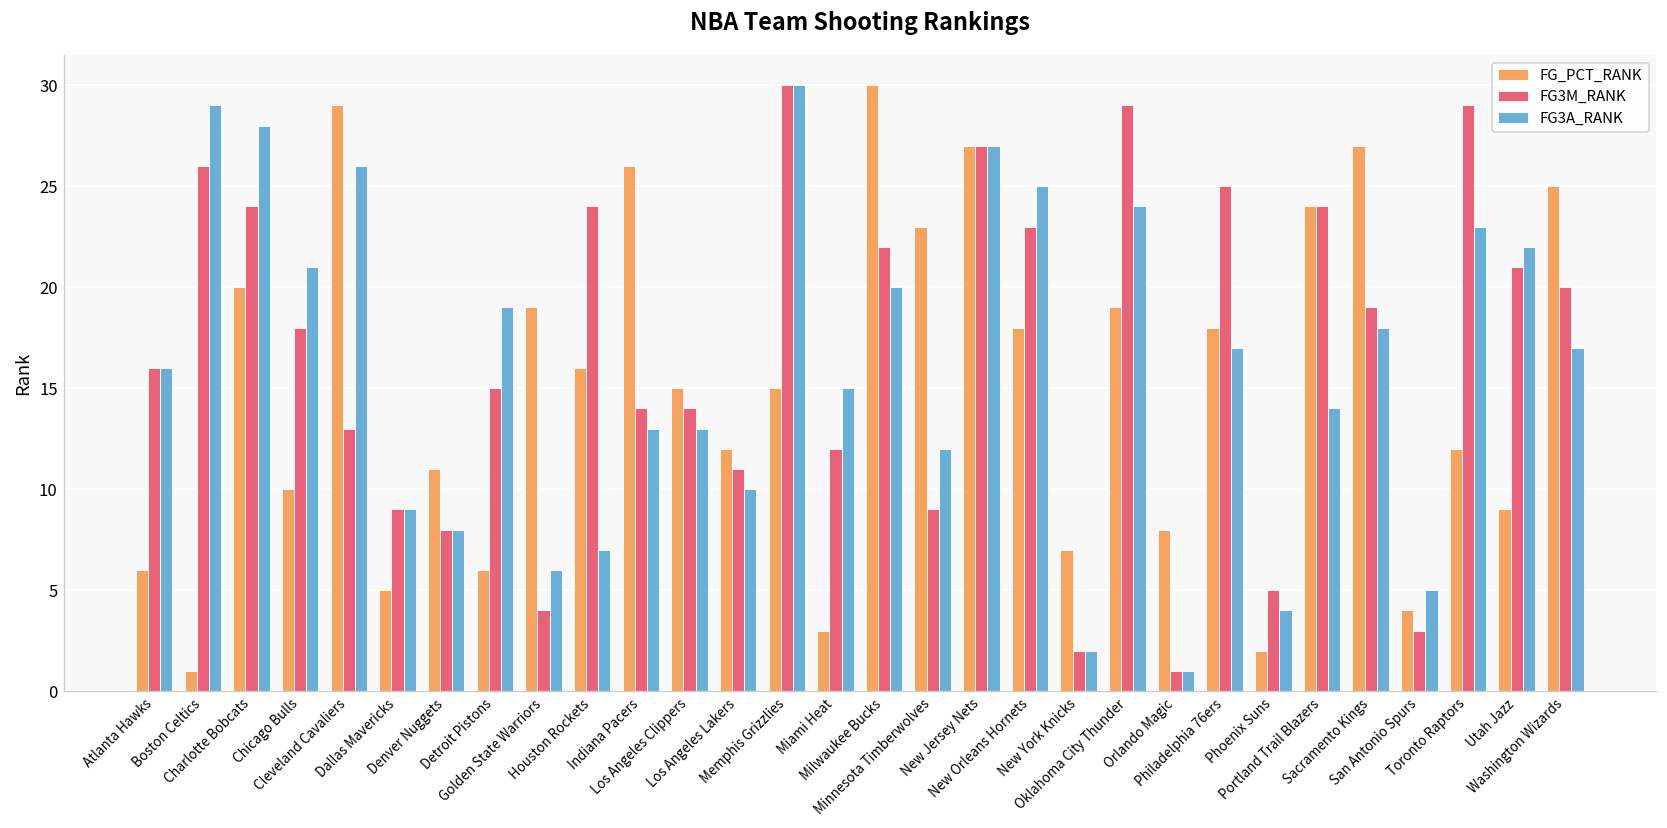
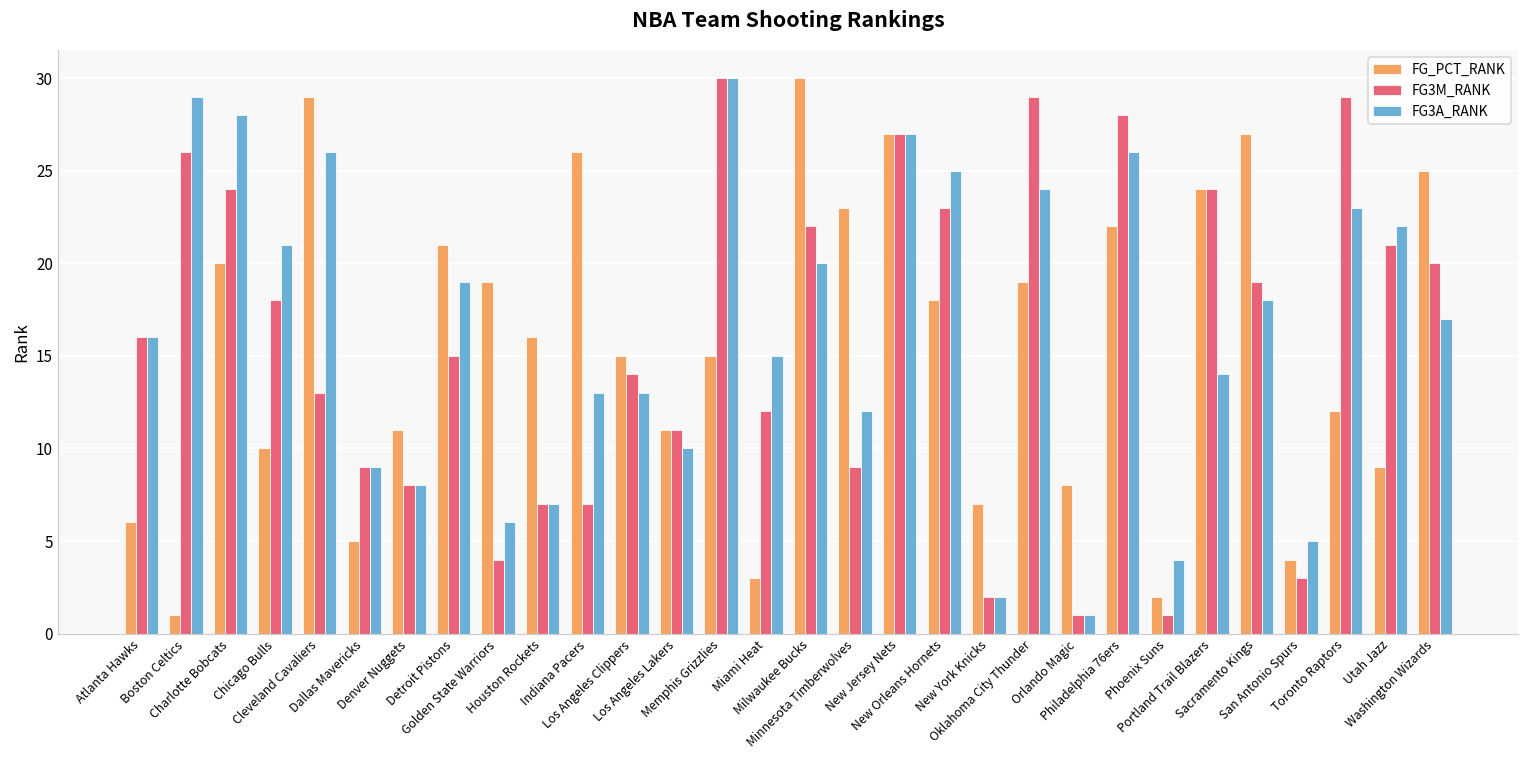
FG_PCT_RANK, Detroit Pistons: 6 -> 21
FG3M_RANK, Houston Rockets: 24 -> 7
FG3M_RANK, Indiana Pacers: 14 -> 7
FG_PCT_RANK, Los Angeles Lakers: 12 -> 11
FG_PCT_RANK, Philadelphia 76ers: 18 -> 22
FG3M_RANK, Philadelphia 76ers: 25 -> 28
FG3A_RANK, Philadelphia 76ers: 17 -> 26
FG3M_RANK, Phoenix Suns: 5 -> 1
